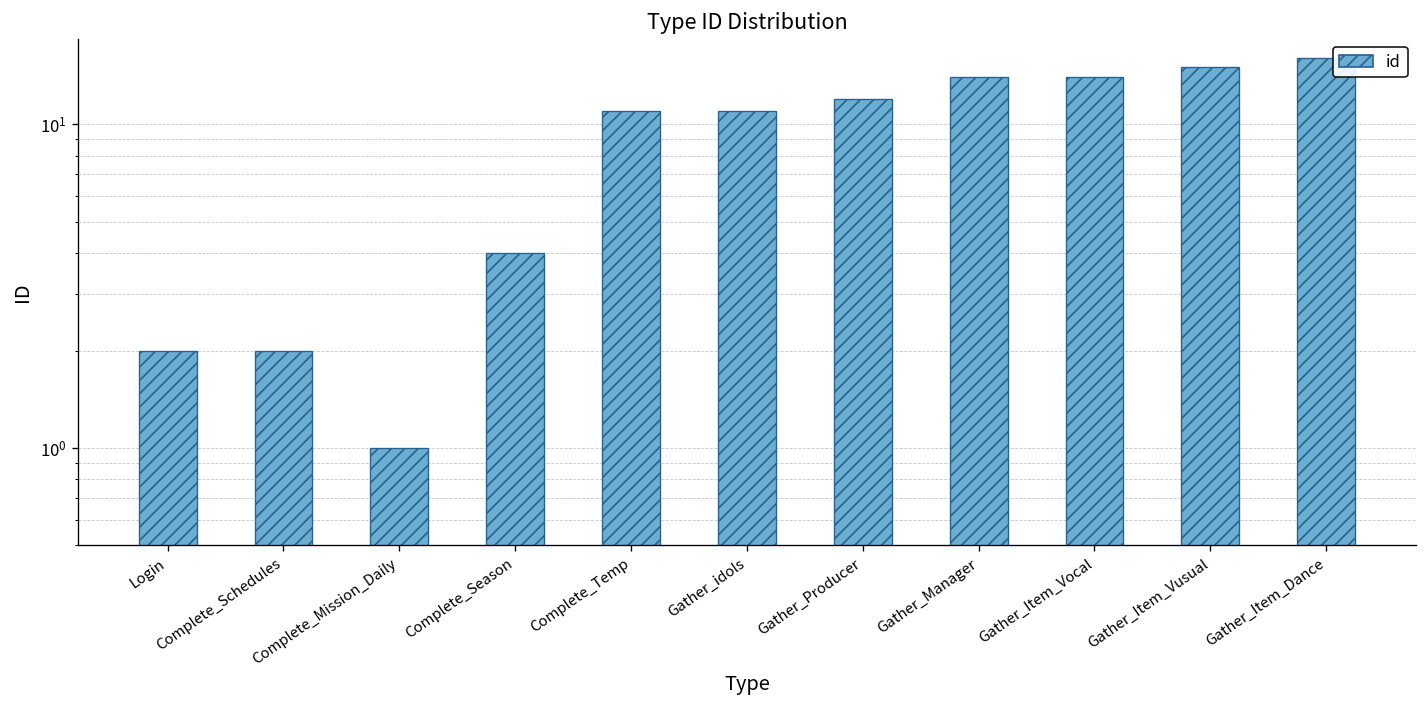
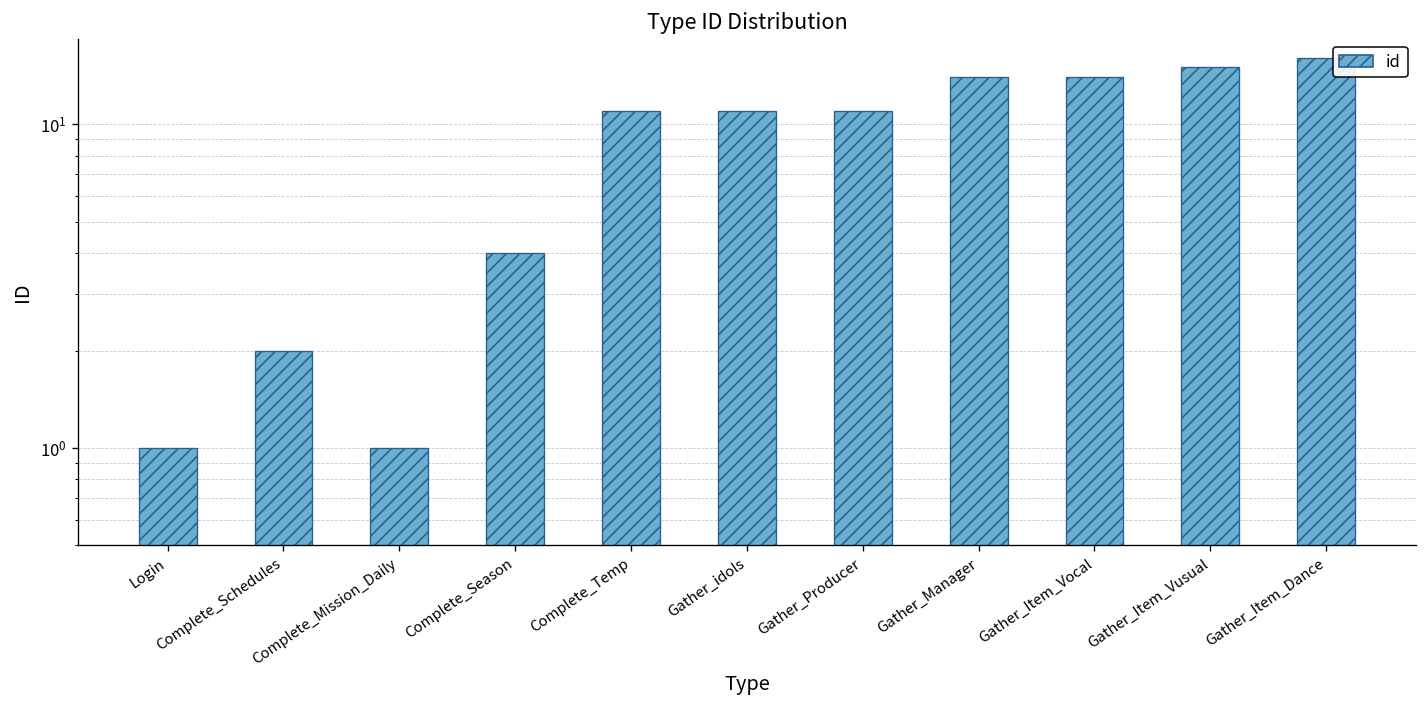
Login: 2 -> 1
Gather_Producer: 12 -> 11
